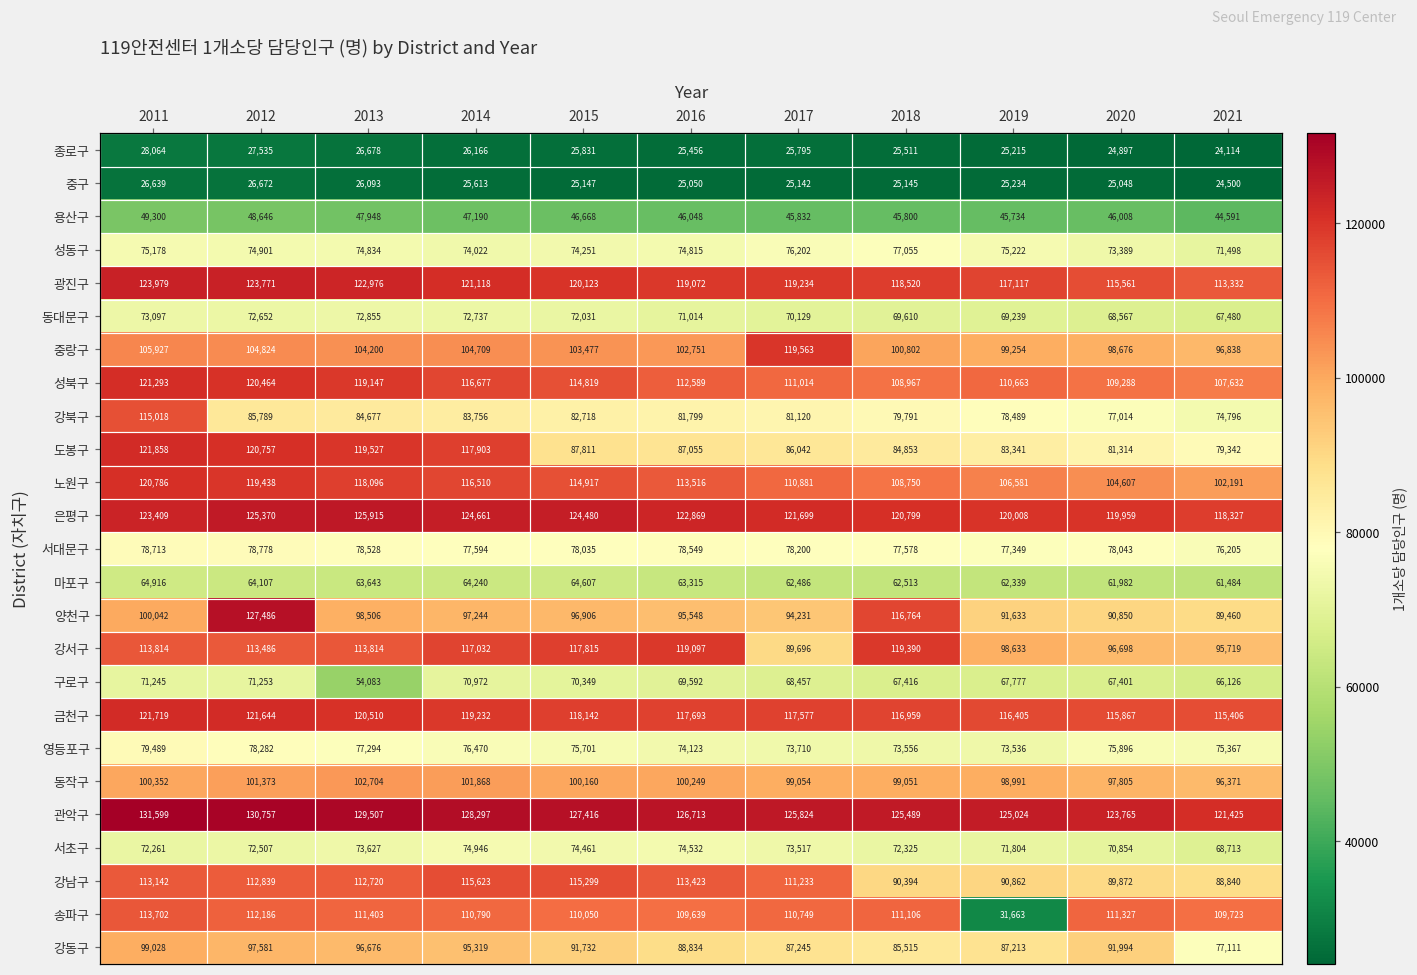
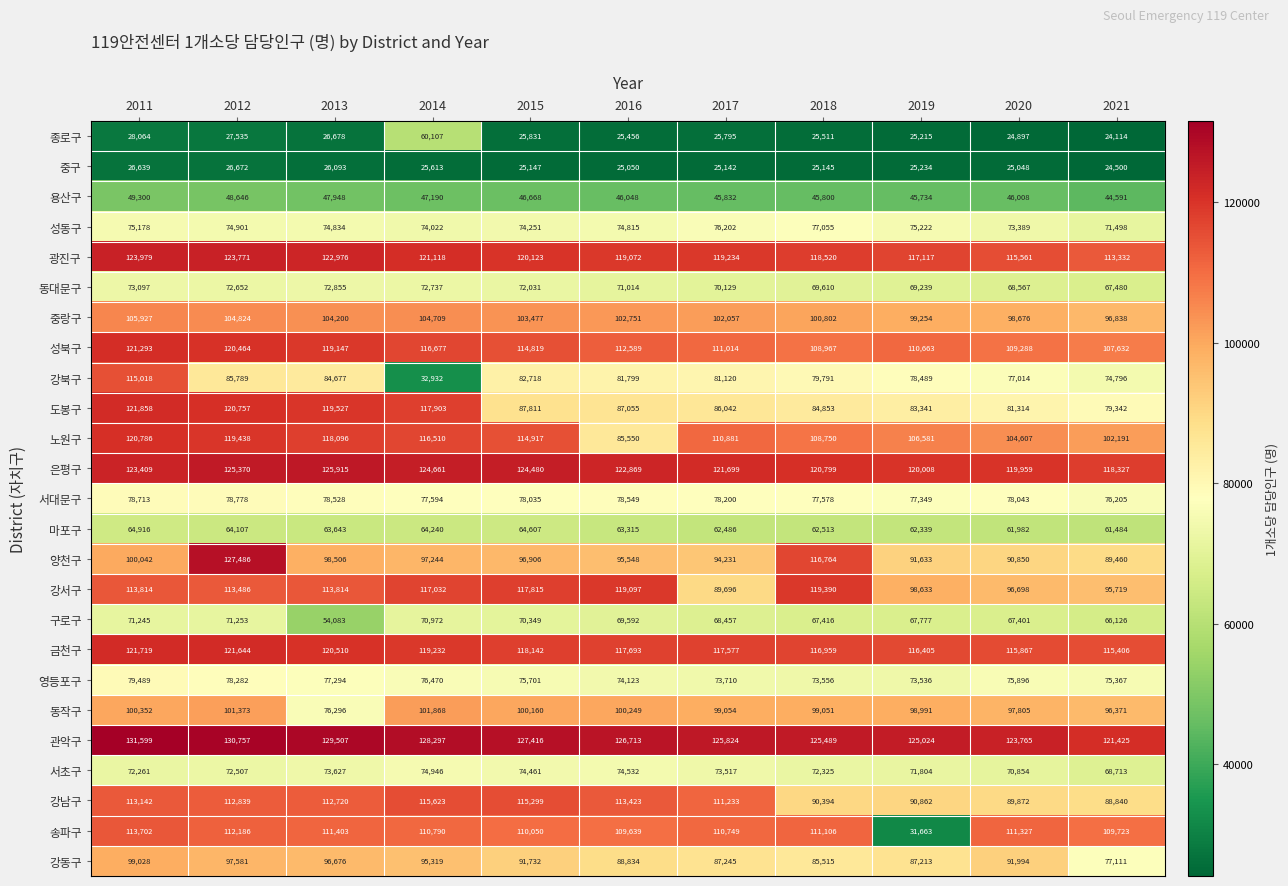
종로구, 2014: 26,166 -> 60,107
중랑구, 2017: 119,563 -> 102,057
강북구, 2014: 83,756 -> 32,932
노원구, 2016: 113,516 -> 85,550
동작구, 2013: 102,704 -> 76,296
